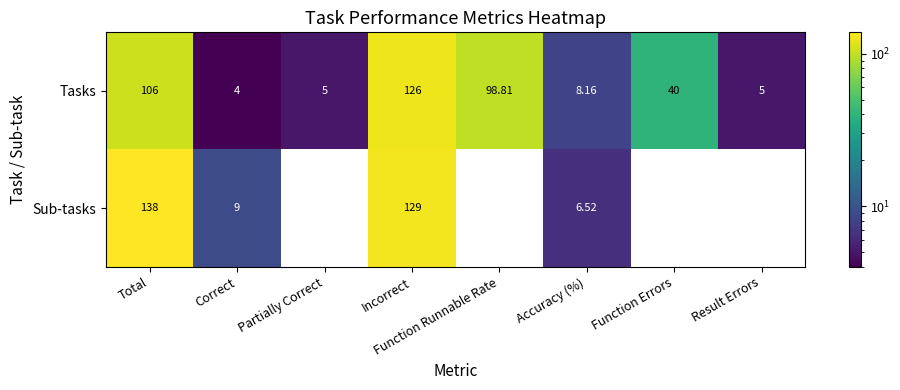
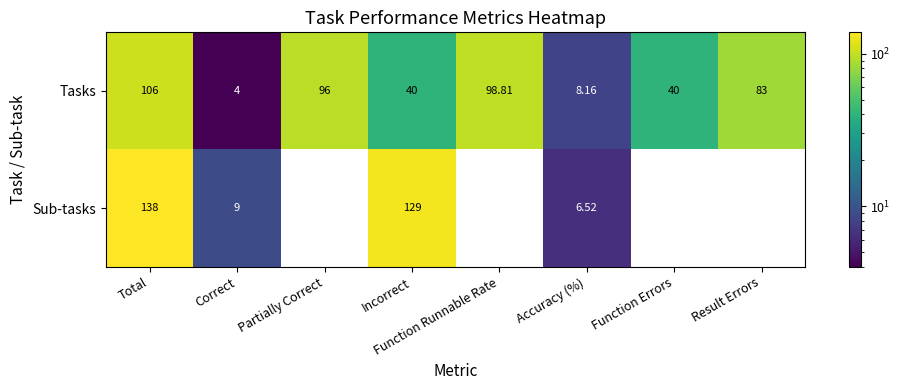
Tasks, Partially Correct: 5 -> 96
Tasks, Incorrect: 126 -> 40
Tasks, Result Errors: 5 -> 83
